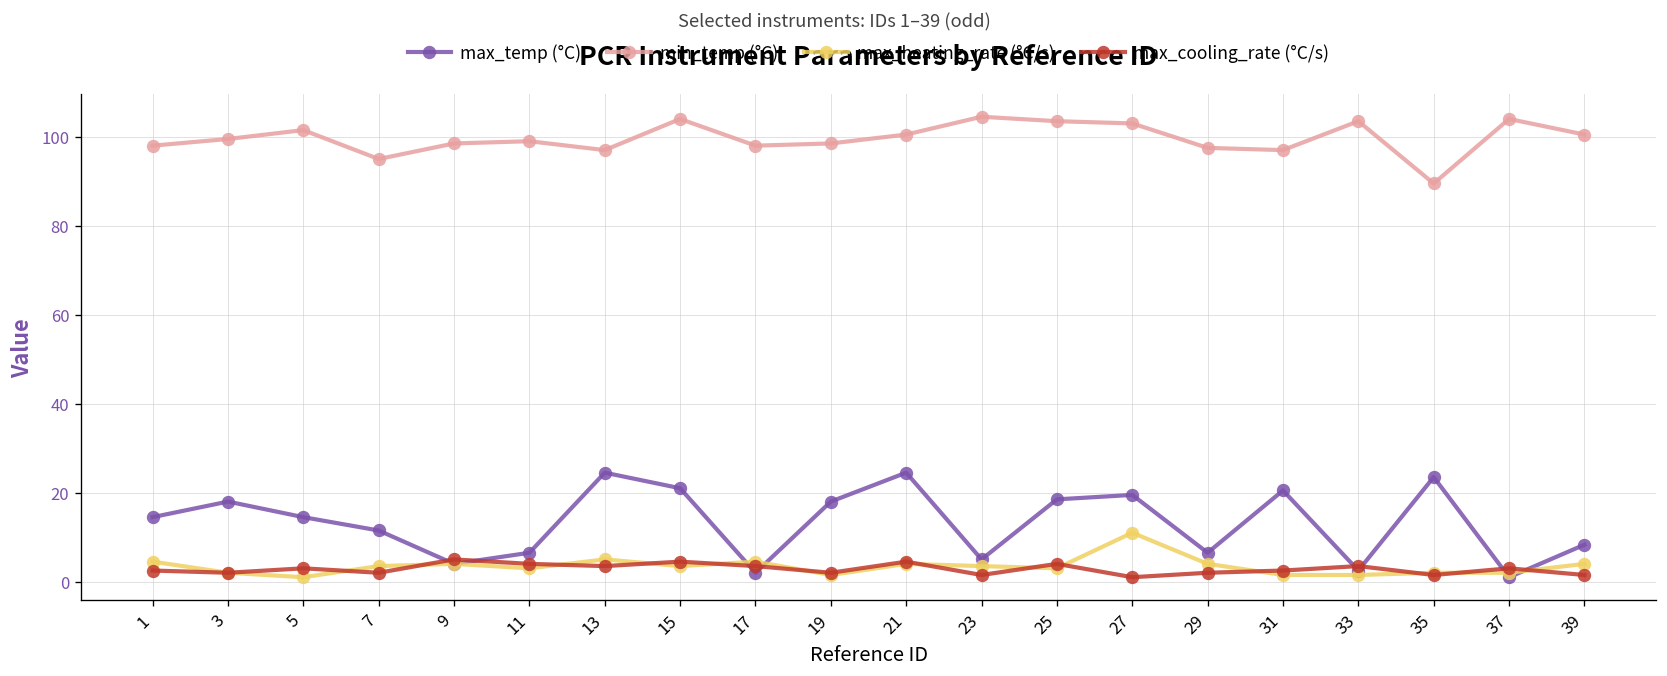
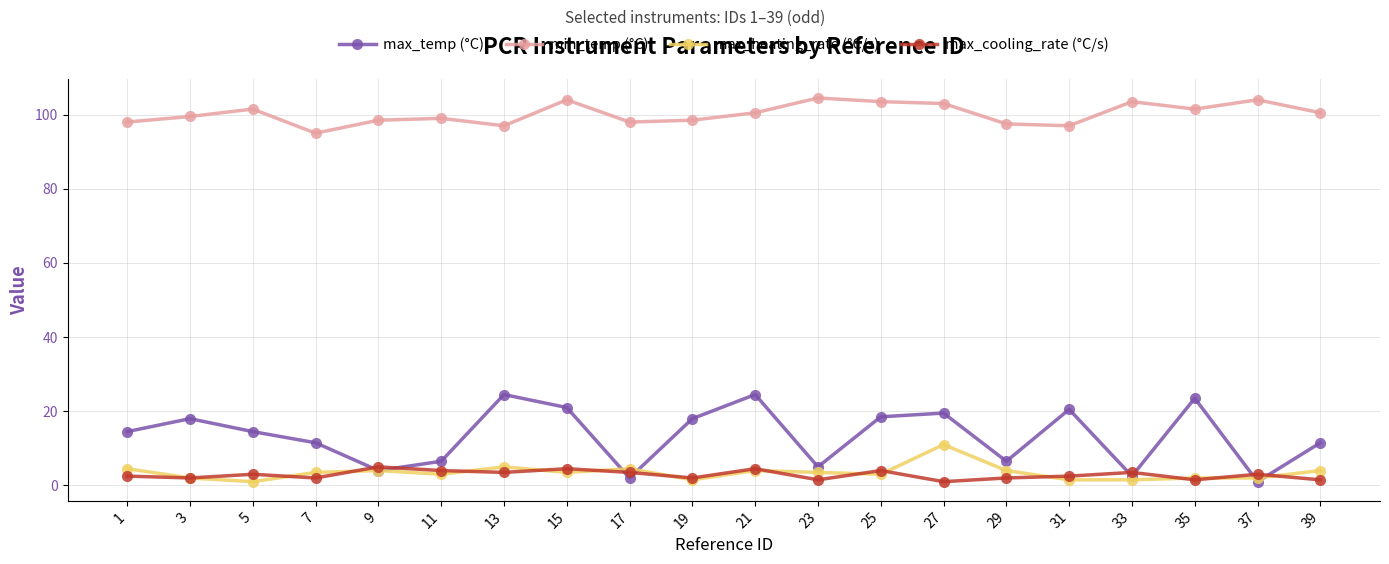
min_temp (°C), 35: 90 -> 102
max_temp (°C), 39: 8 -> 12
